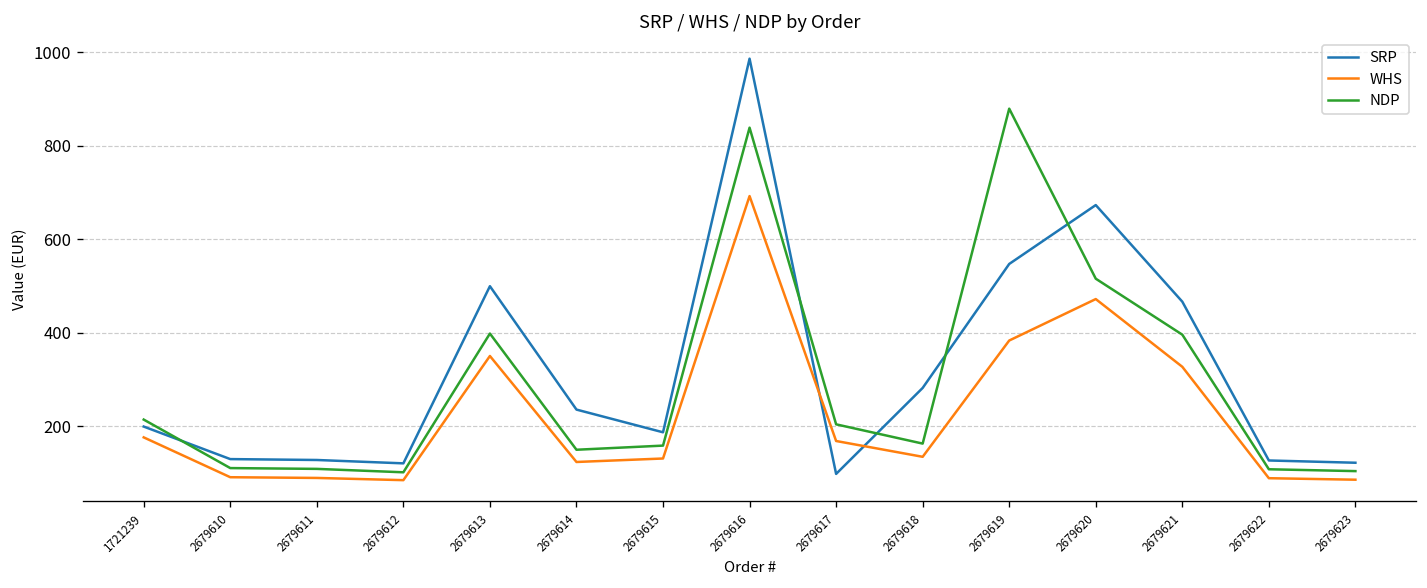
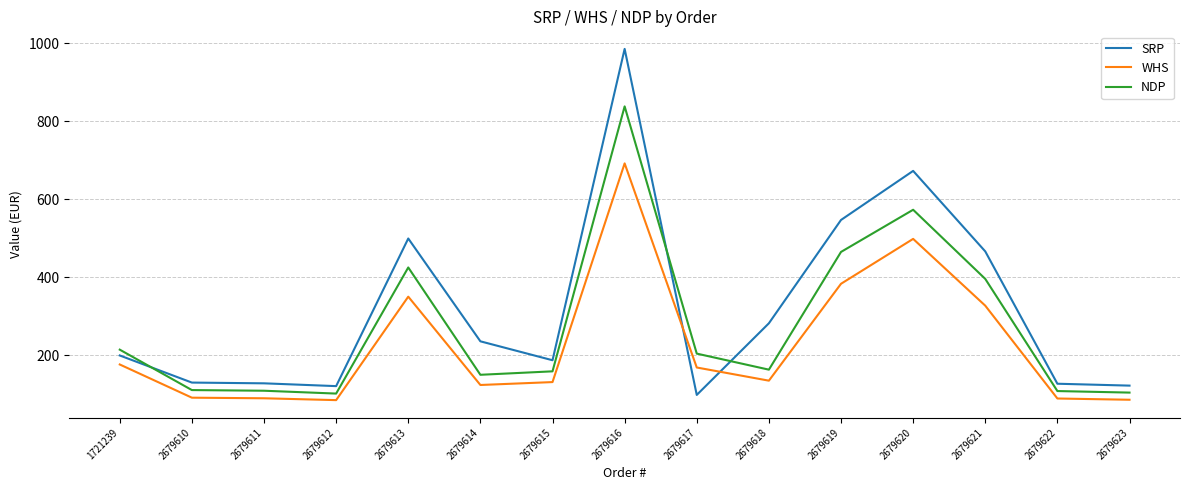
NDP, 2679613: 400 -> 430
NDP, 2679619: 880 -> 460
WHS, 2679620: 470 -> 500
NDP, 2679620: 520 -> 570
